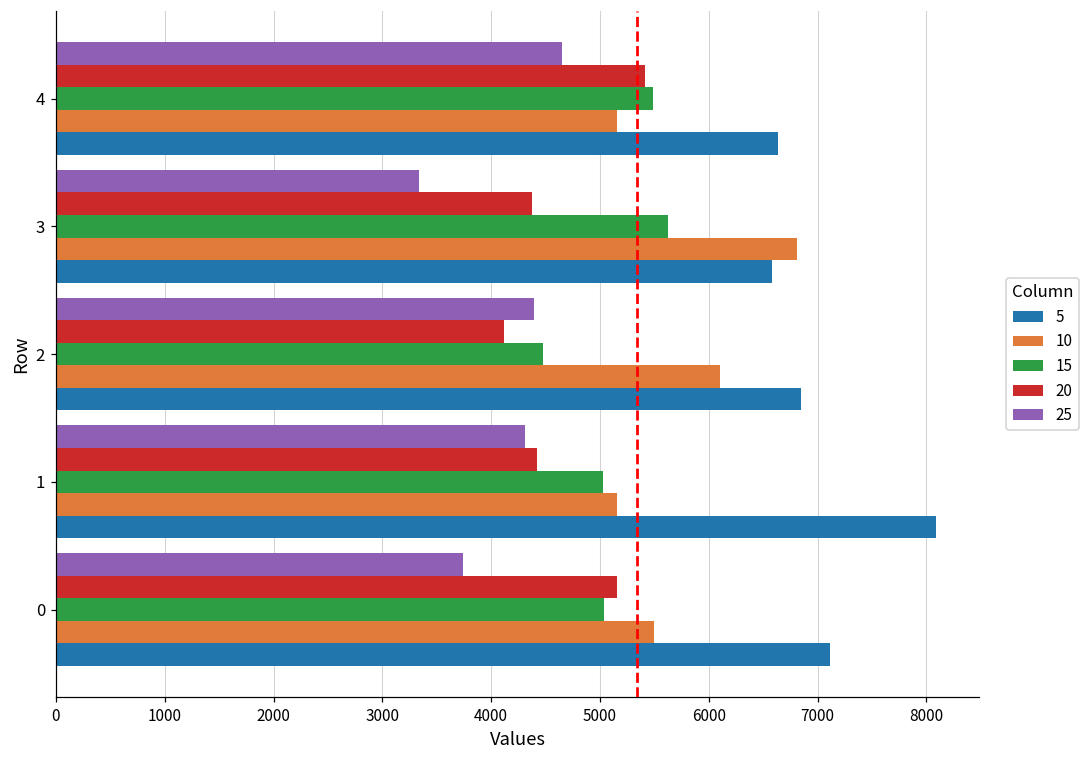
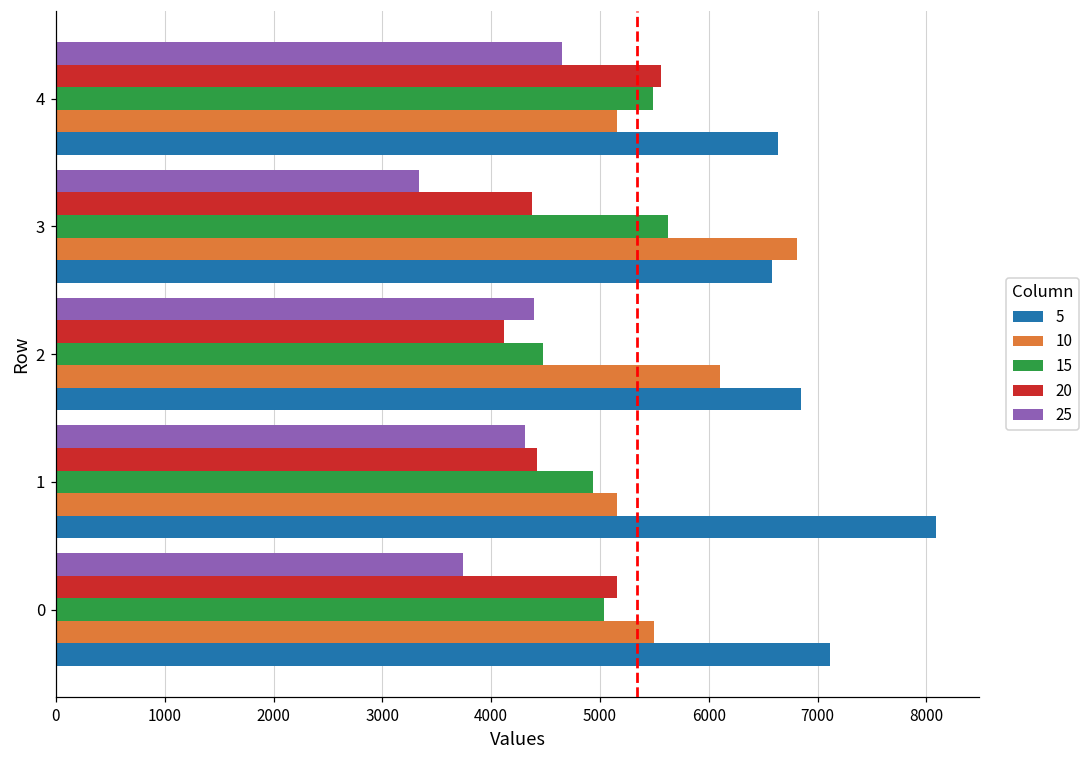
20, 4: 5400 -> 5600
15, 1: 5000 -> 4900
